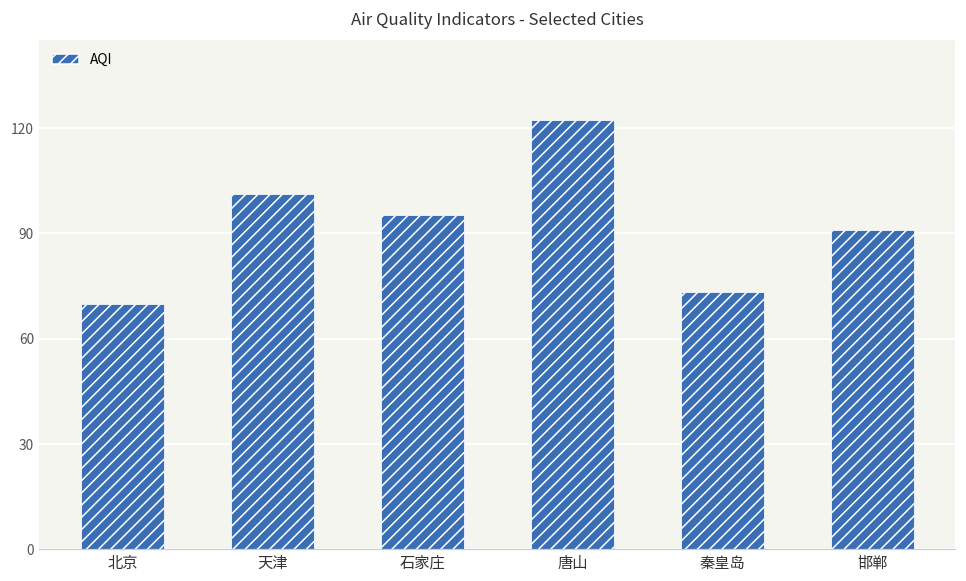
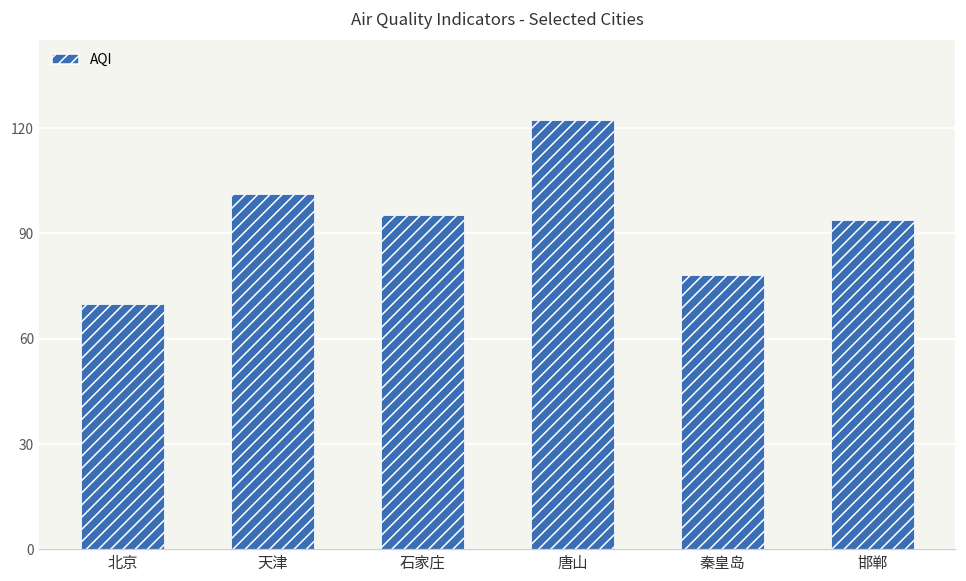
秦皇岛: 73 -> 78
邯郸: 91 -> 94
